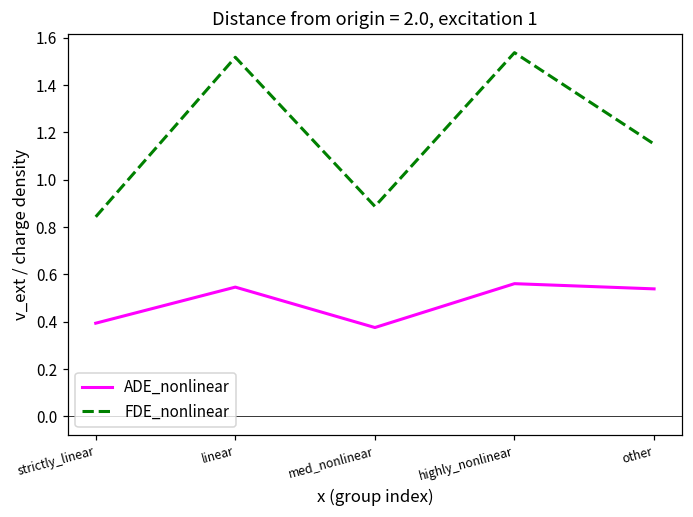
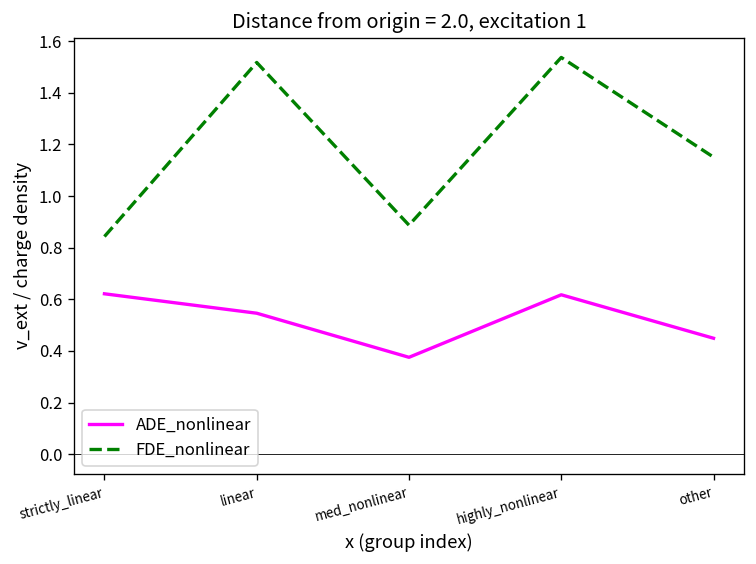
ADE_nonlinear, strictly_linear: 0.39 -> 0.62
ADE_nonlinear, highly_nonlinear: 0.56 -> 0.62
ADE_nonlinear, other: 0.54 -> 0.45
